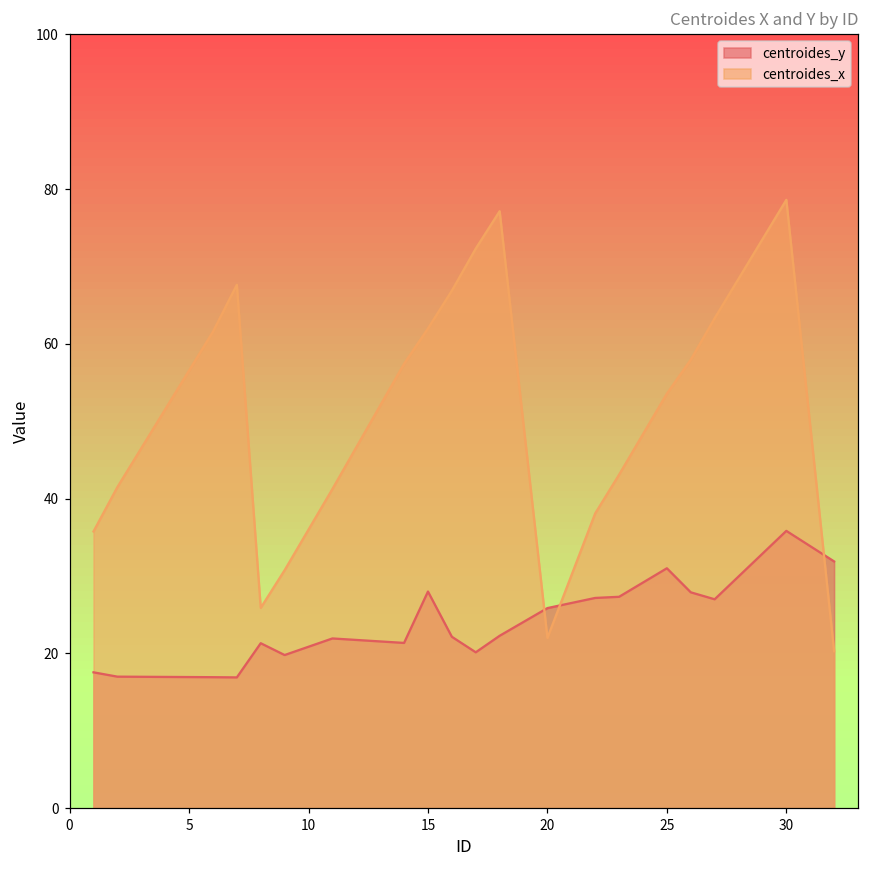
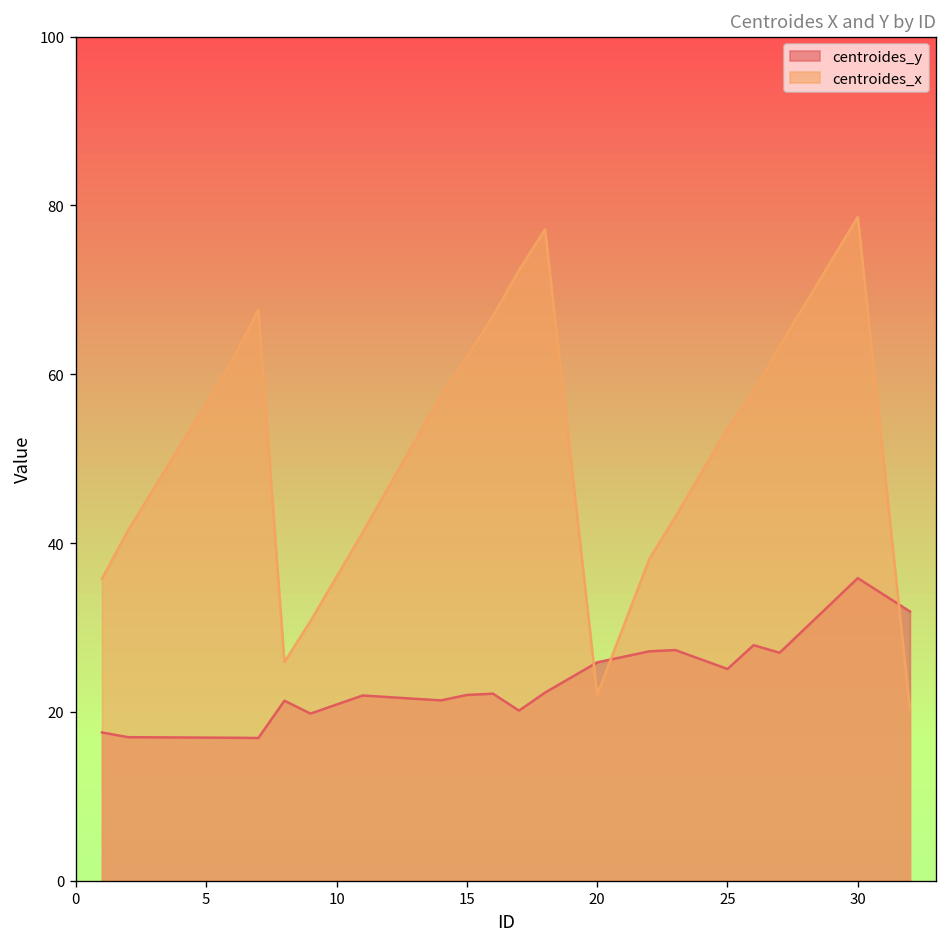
centroides_y, 15: 28 -> 22
centroides_y, 25: 31 -> 25
